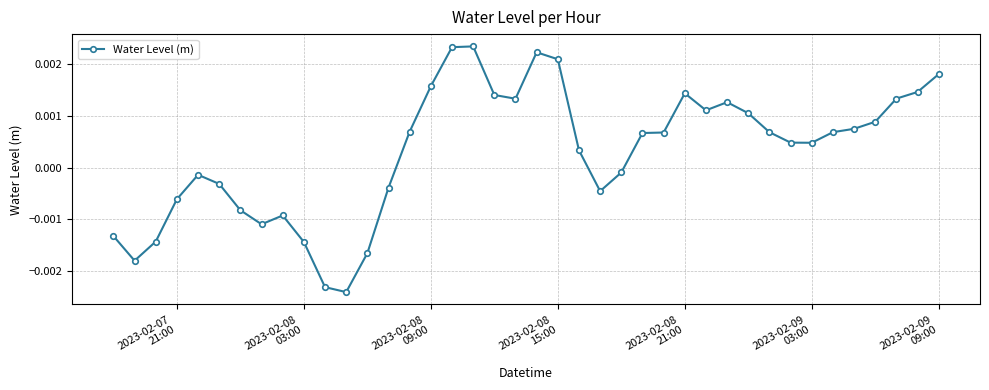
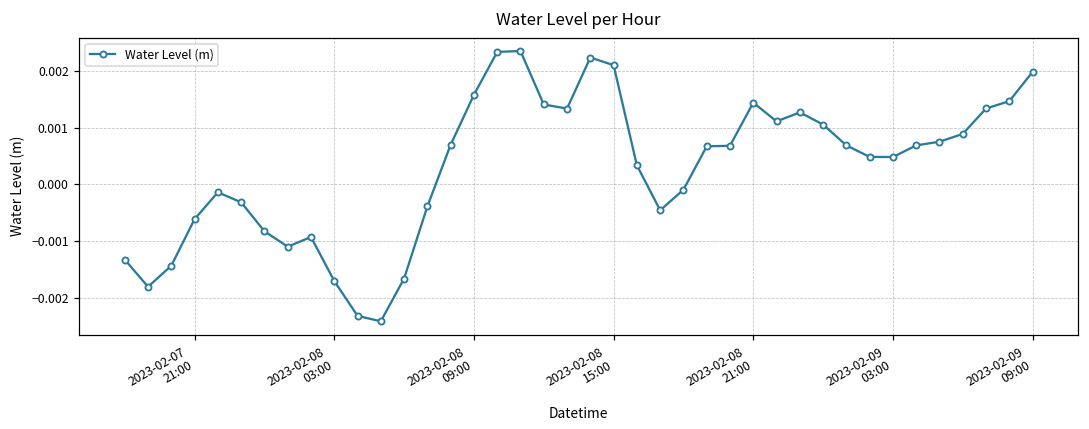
2023-02-08 03:00: -0.0014 -> -0.0017
2023-02-09 09:00: 0.0018 -> 0.0020
